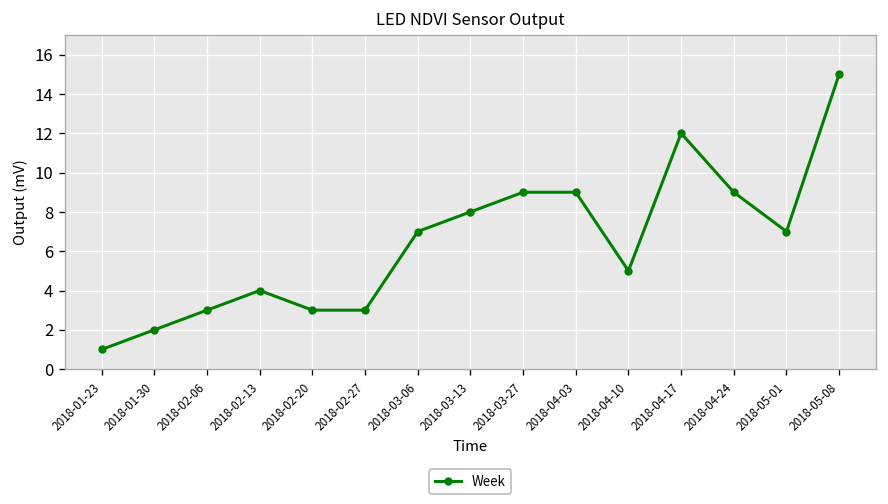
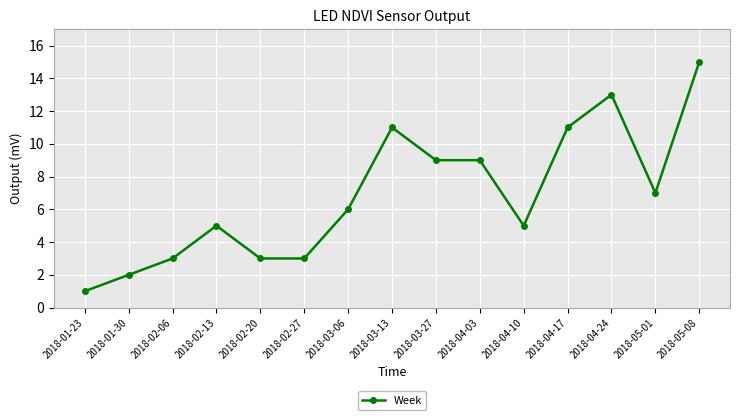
2018-02-13: 4 -> 5
2018-03-06: 7 -> 6
2018-03-13: 8 -> 11
2018-04-17: 12 -> 11
2018-04-24: 9 -> 13
